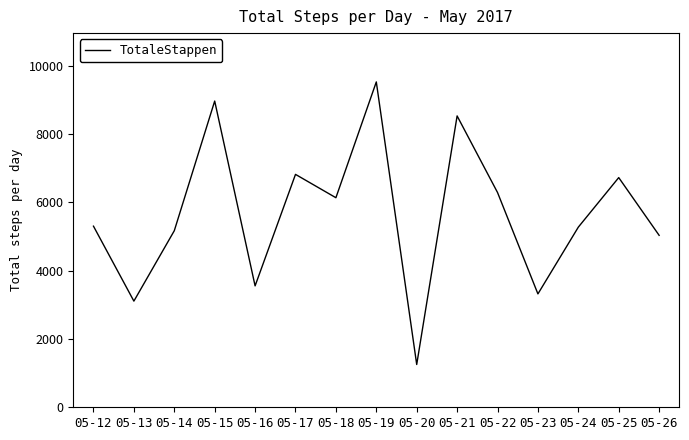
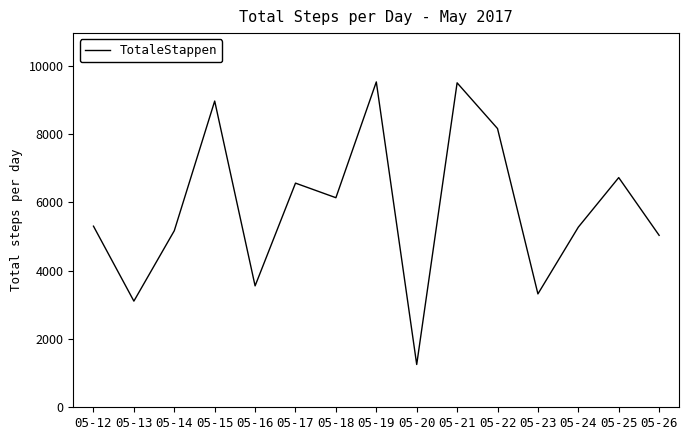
05-17: 6800 -> 6600
05-21: 8500 -> 9500
05-22: 6300 -> 8200
